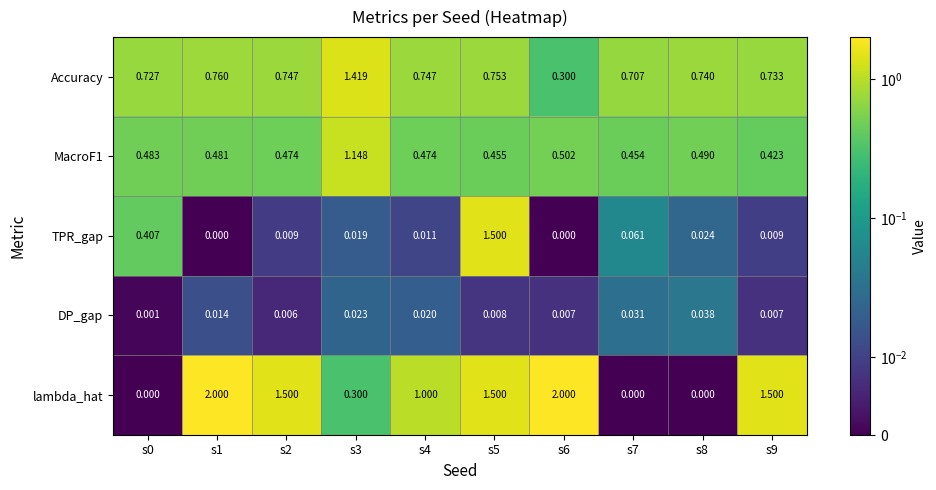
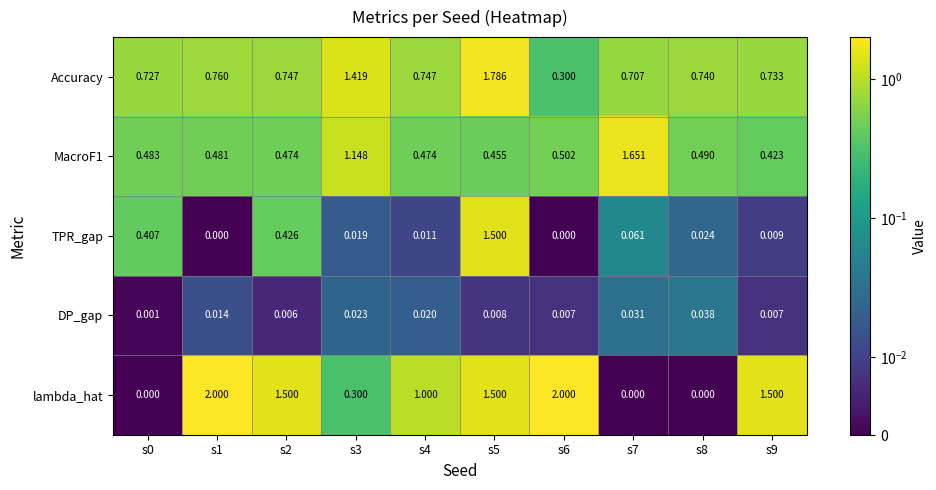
Accuracy, s5: 0.753 -> 1.786
MacroF1, s7: 0.454 -> 1.651
TPR_gap, s2: 0.009 -> 0.426
